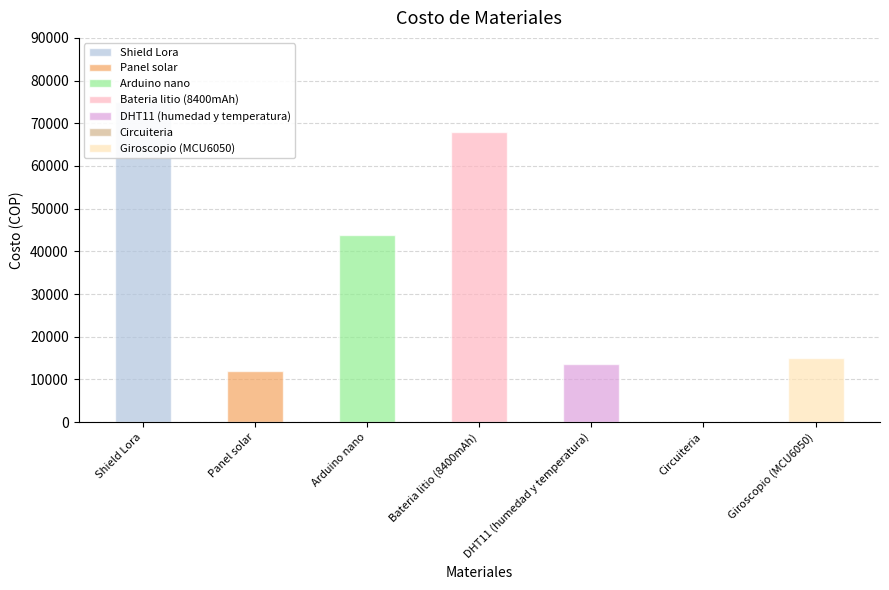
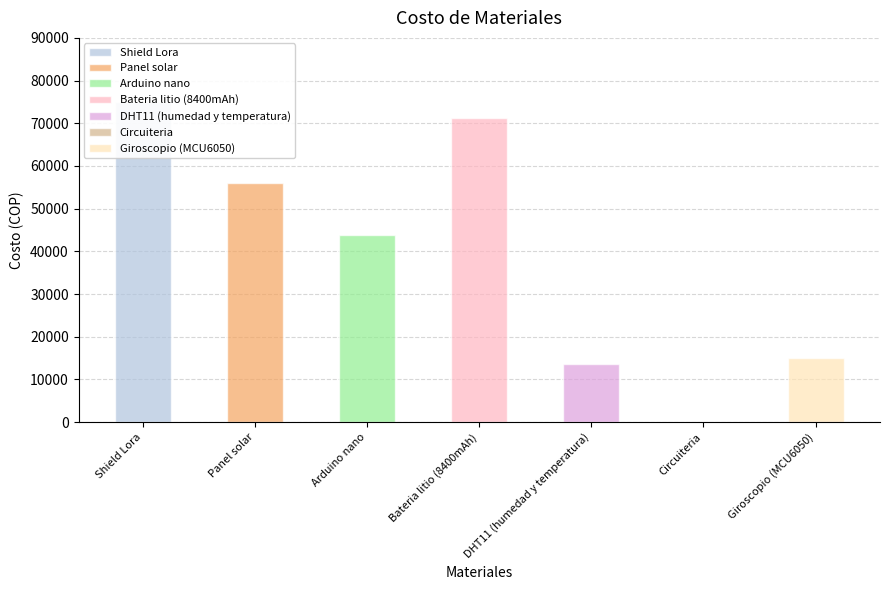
Panel solar: 12000 -> 56000
Bateria litio (8400mAh): 68000 -> 71000
